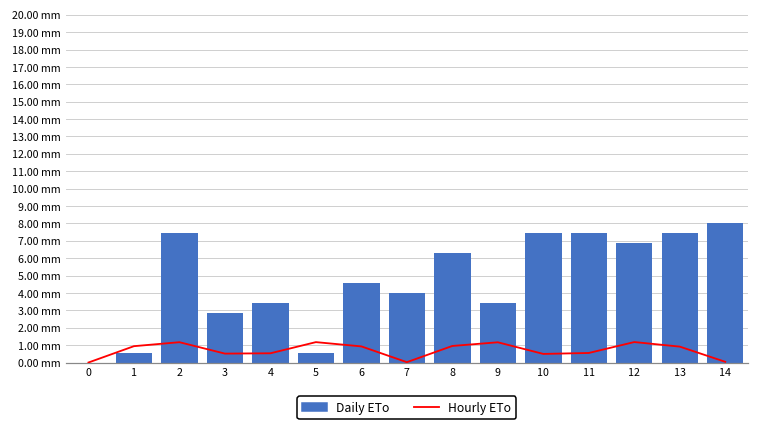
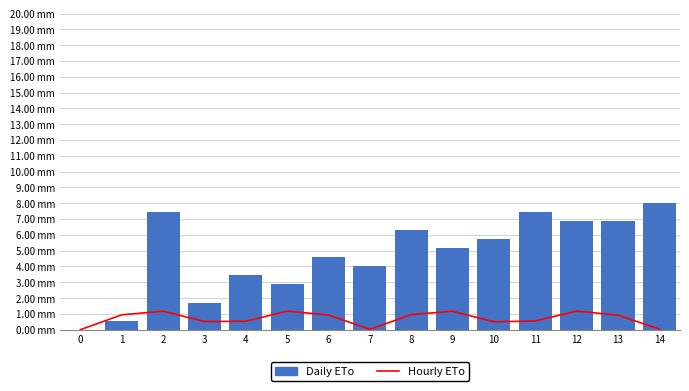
Daily ETo, 3: 2.9 mm -> 1.7 mm
Daily ETo, 5: 0.6 mm -> 2.9 mm
Daily ETo, 9: 3.4 mm -> 5.1 mm
Daily ETo, 10: 7.4 mm -> 5.7 mm
Daily ETo, 13: 7.4 mm -> 6.9 mm
